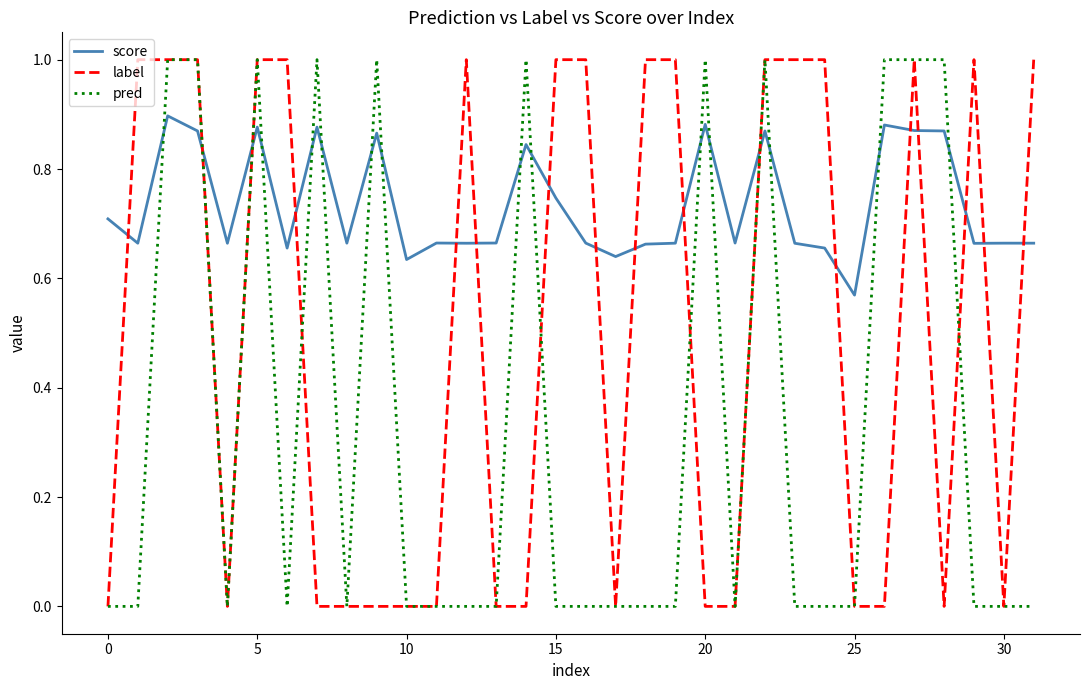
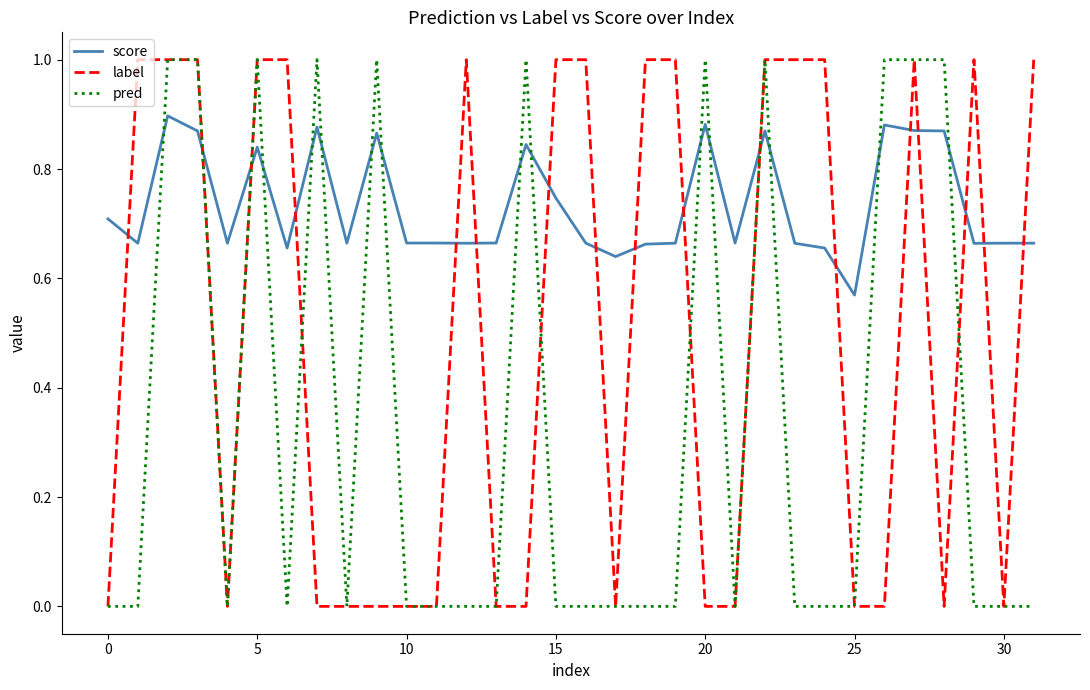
score, 5: 0.88 -> 0.84
score, 10: 0.63 -> 0.66
